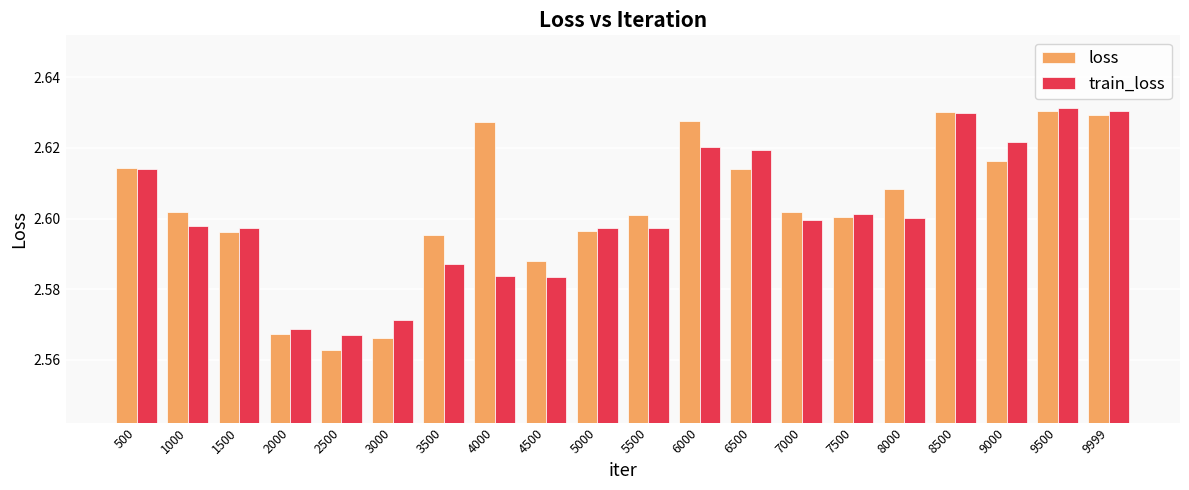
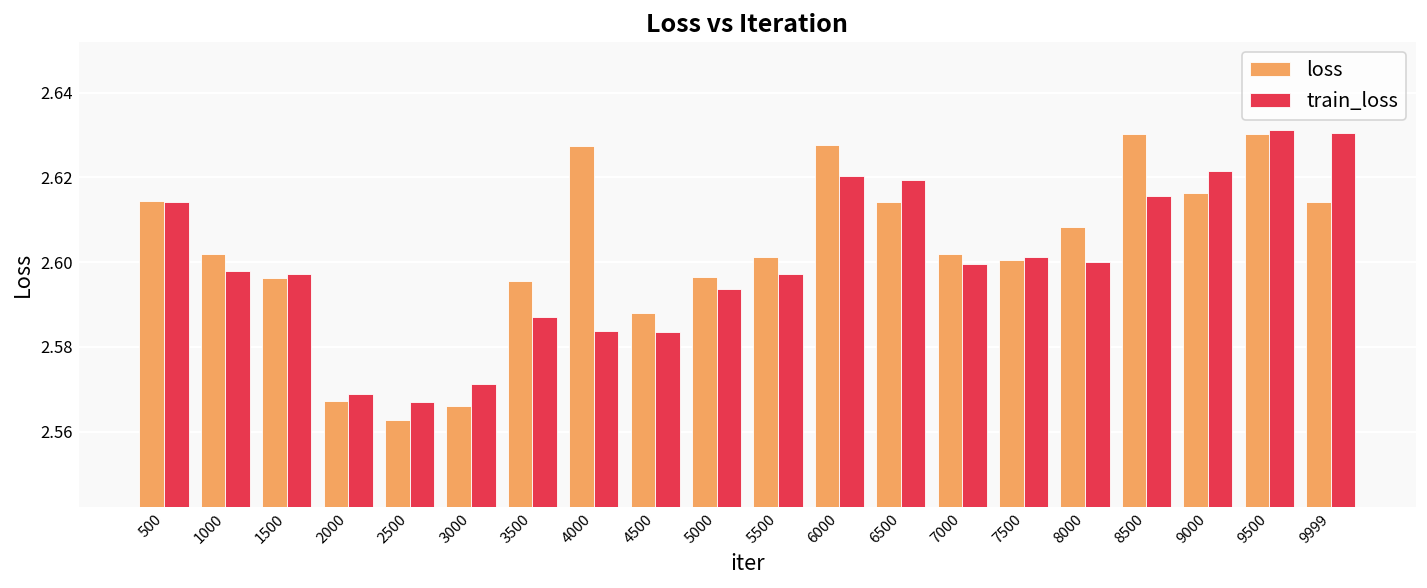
train_loss, 5000: 2.597 -> 2.594
train_loss, 8500: 2.630 -> 2.616
loss, 9999: 2.629 -> 2.614
